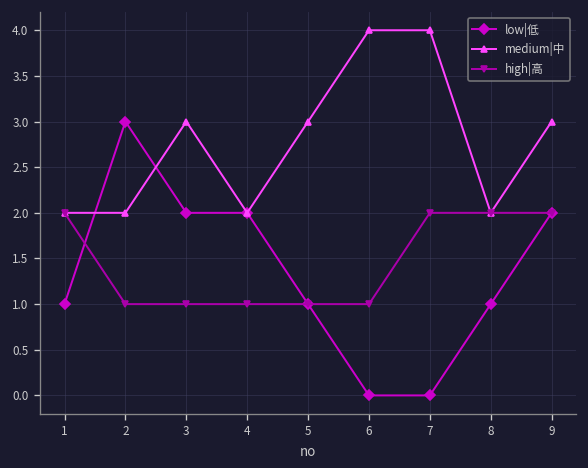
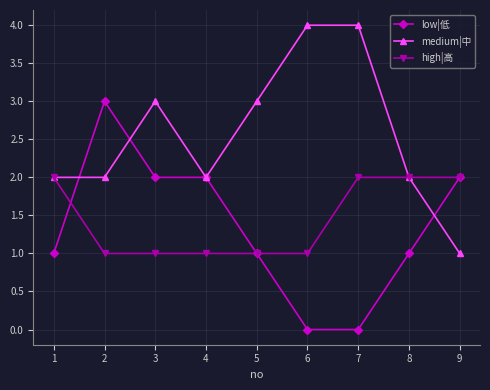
medium|中, 9: 3 -> 1
